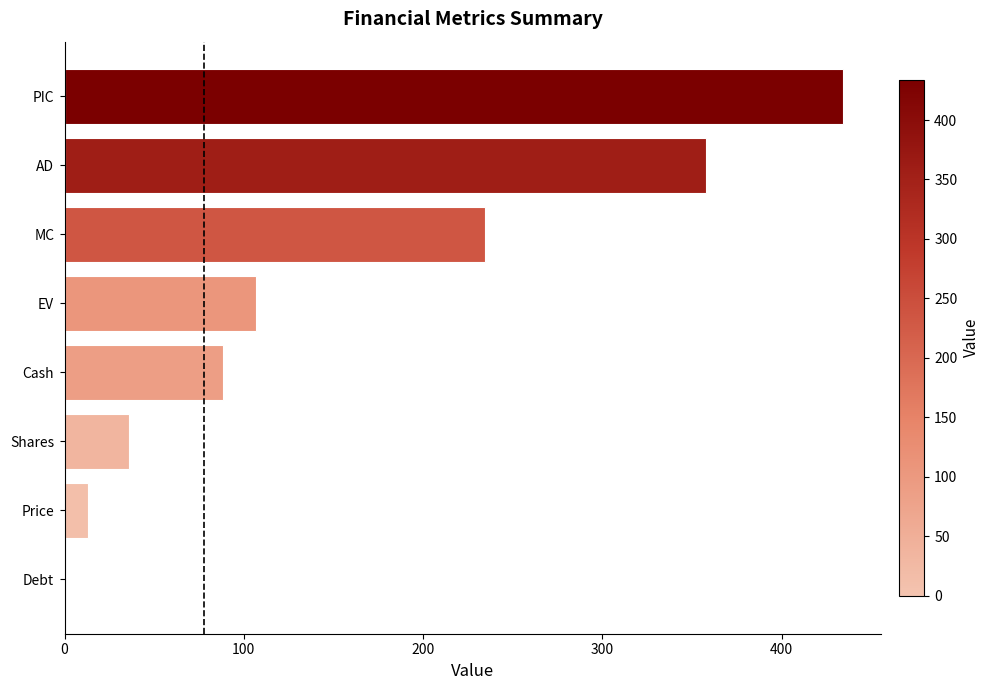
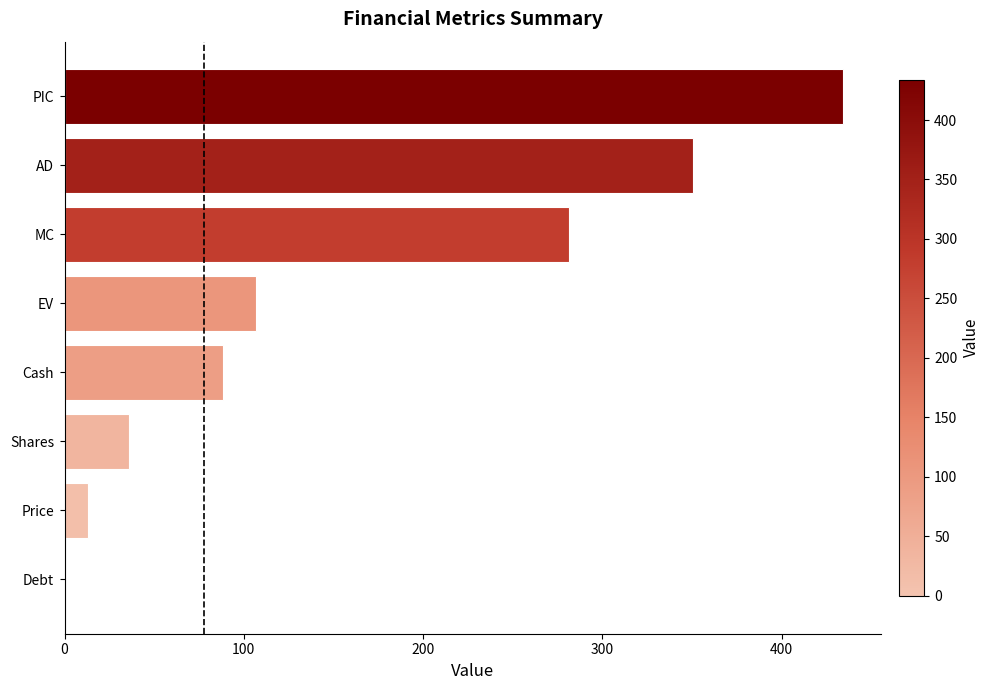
AD: 358 -> 350
MC: 234 -> 282
